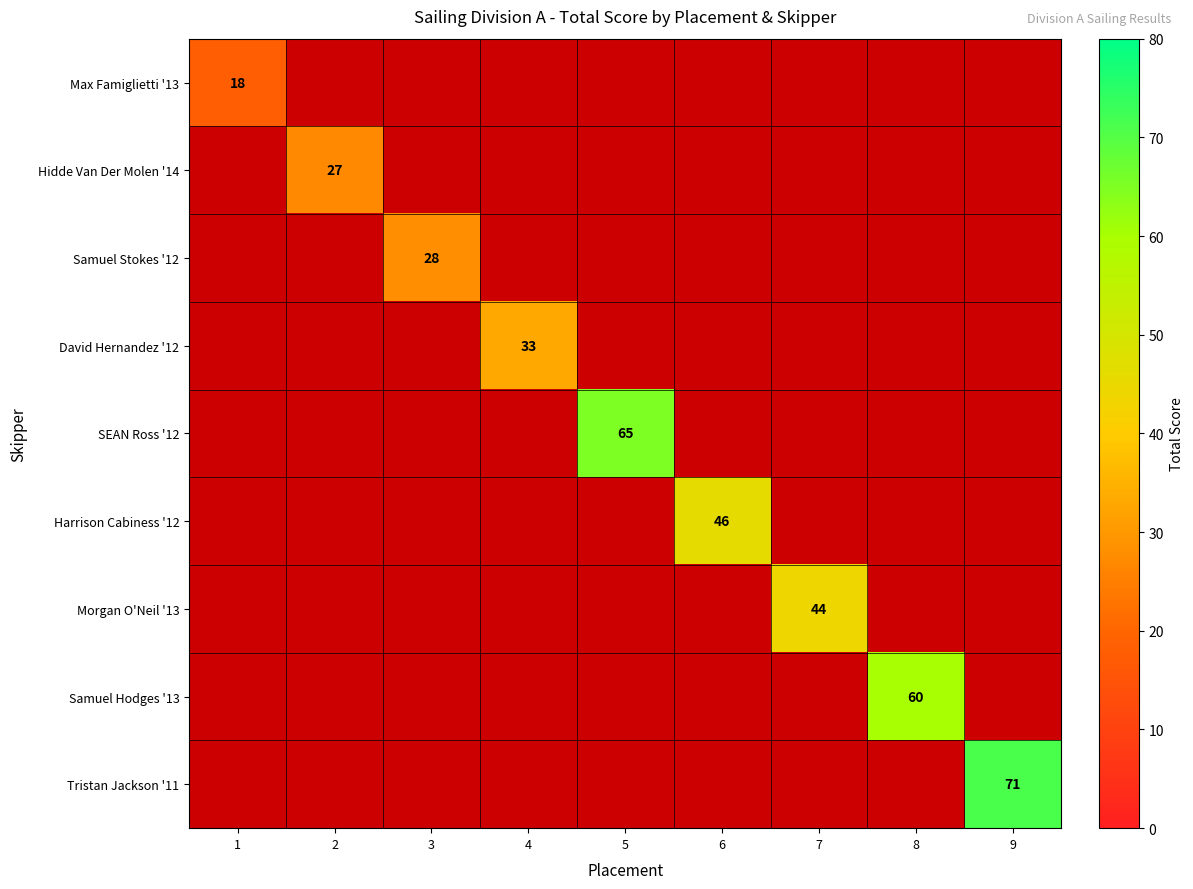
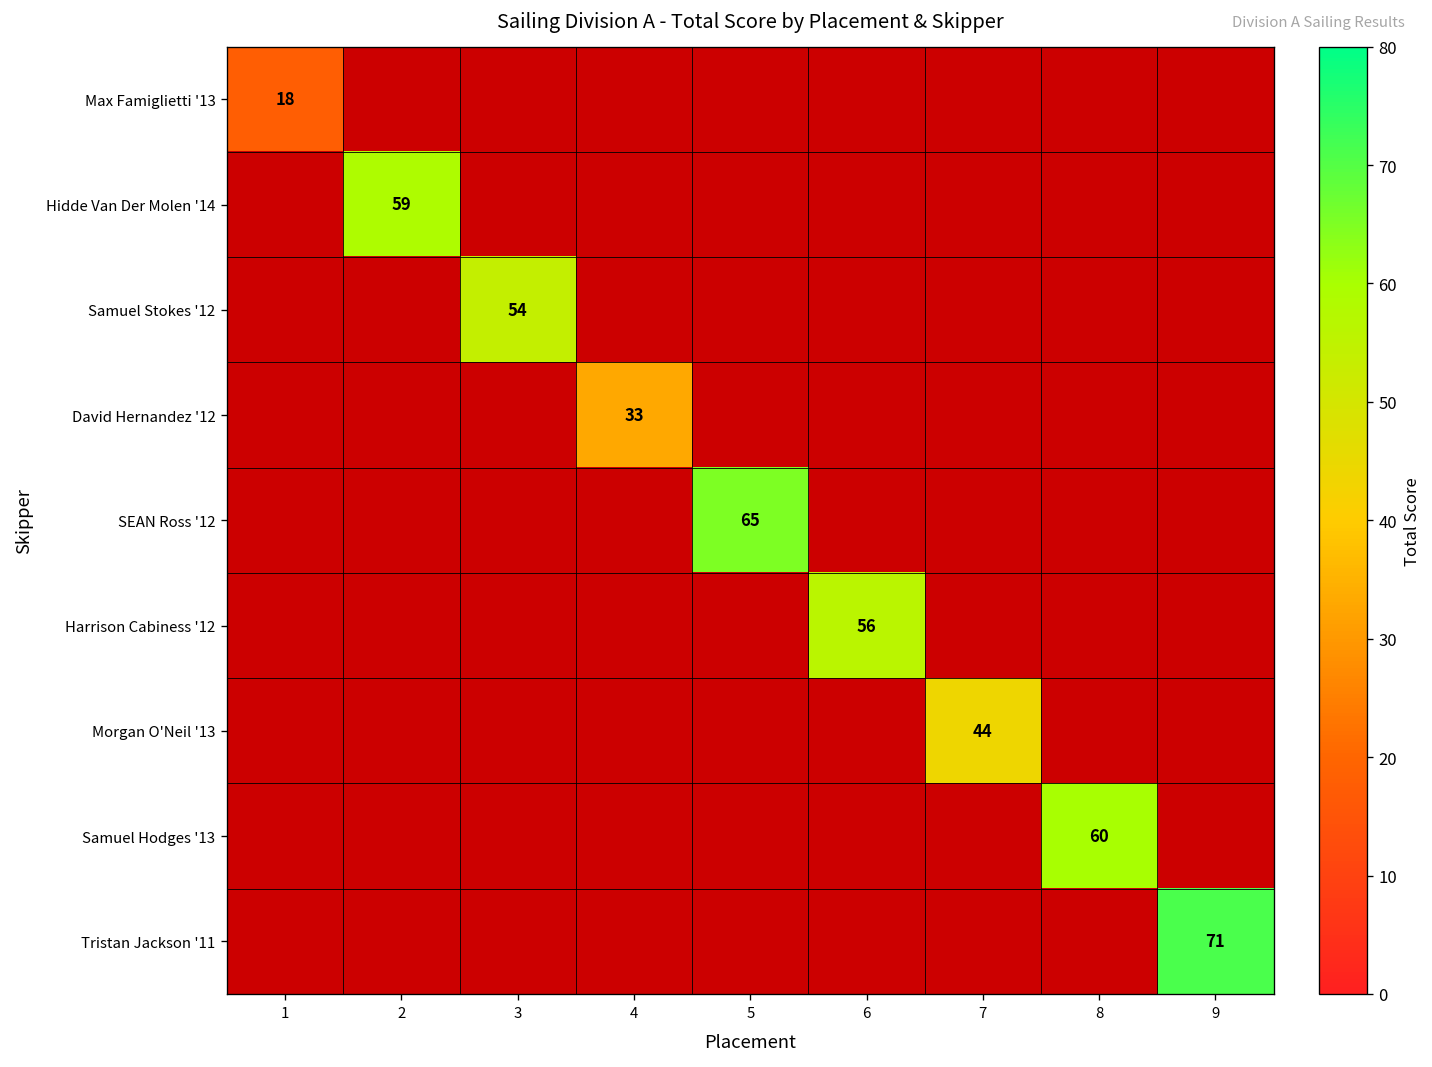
Hidde Van Der Molen '14, 2: 27 -> 59
Samuel Stokes '12, 3: 28 -> 54
Harrison Cabiness '12, 6: 46 -> 56
